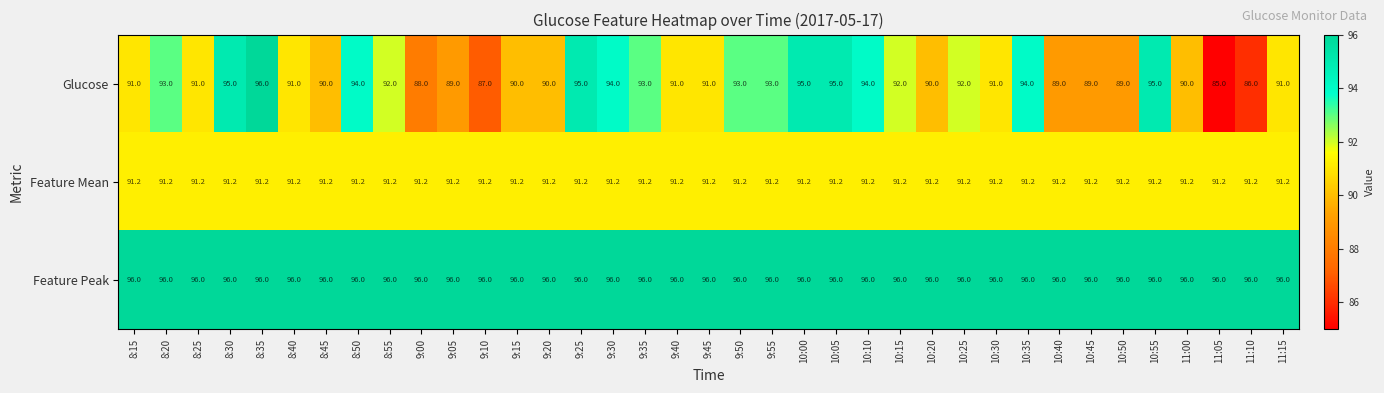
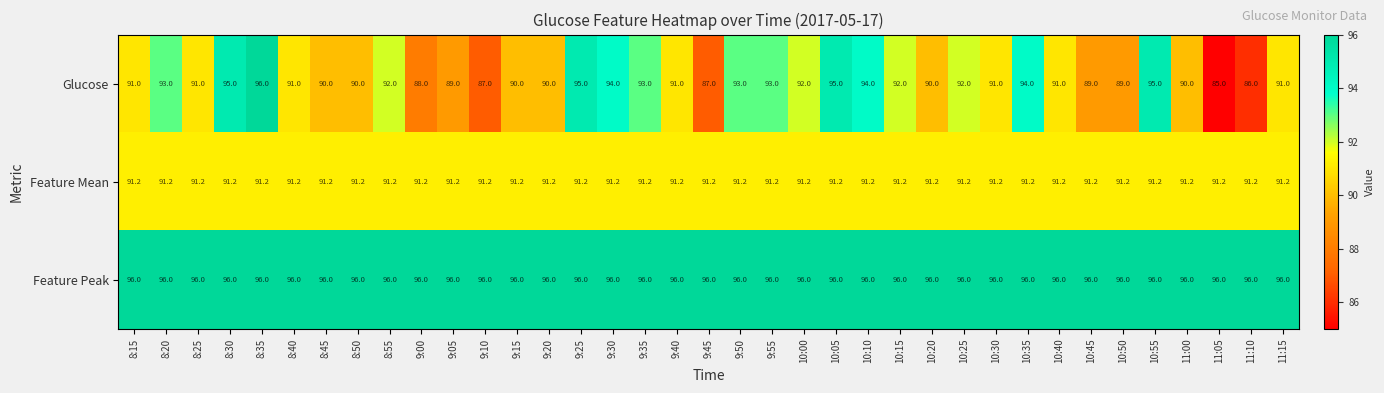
Glucose, 8:50: 94.0 -> 90.0
Glucose, 9:45: 91.0 -> 87.0
Glucose, 10:00: 95.0 -> 92.0
Glucose, 10:40: 89.0 -> 91.0
